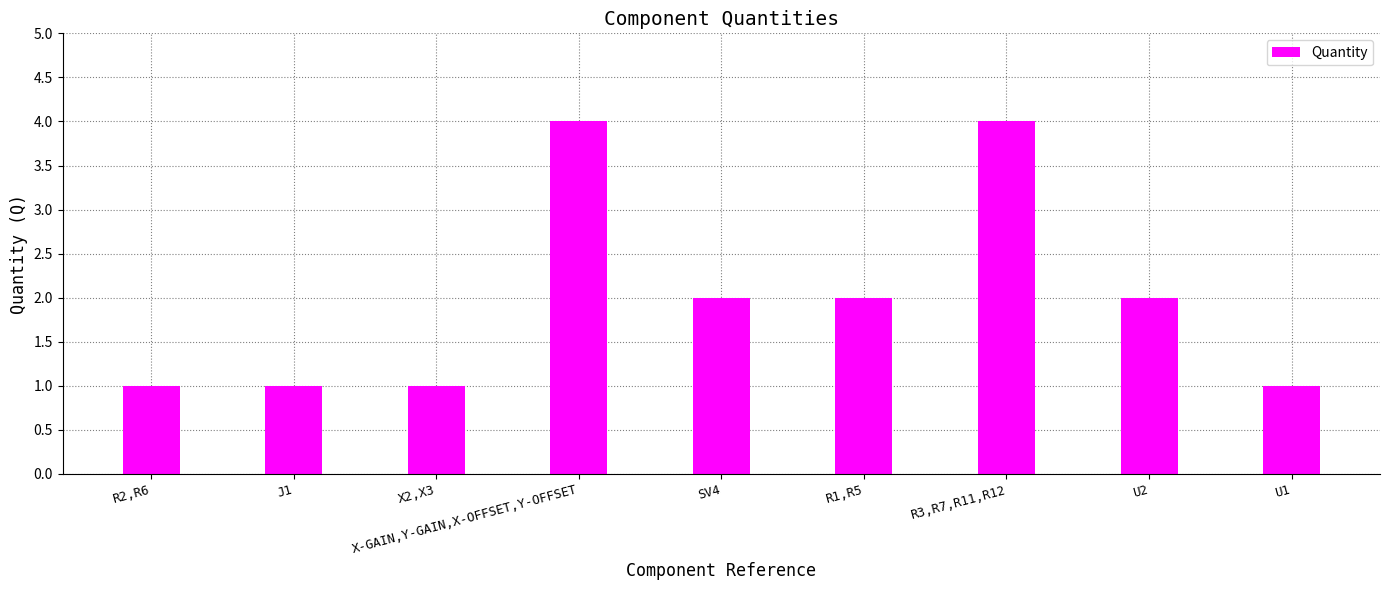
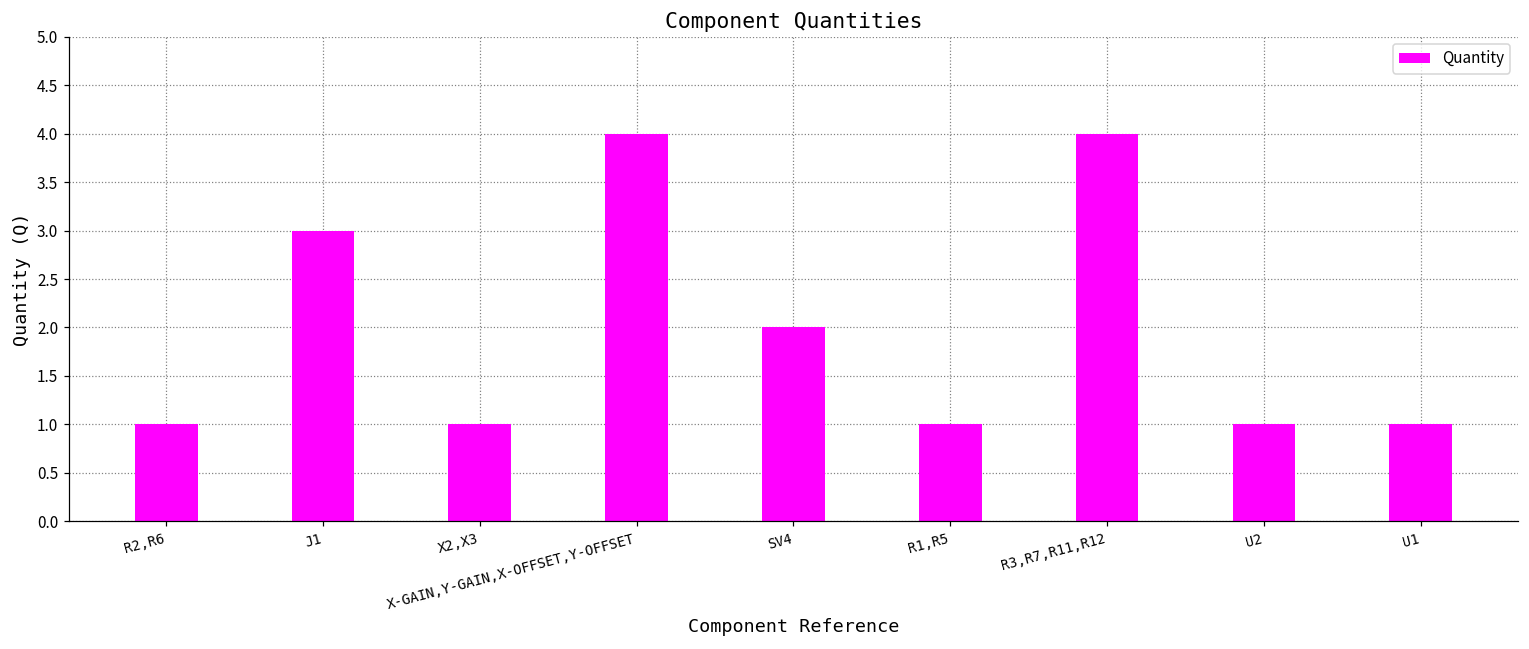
J1: 1 -> 3
R1,R5: 2 -> 1
U2: 2 -> 1
